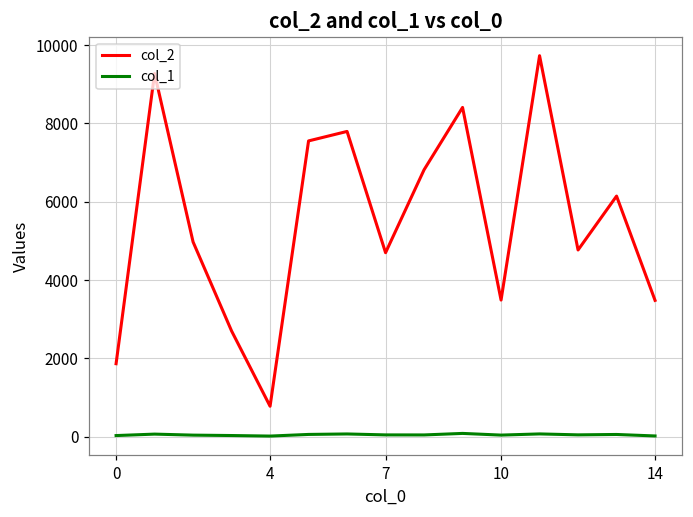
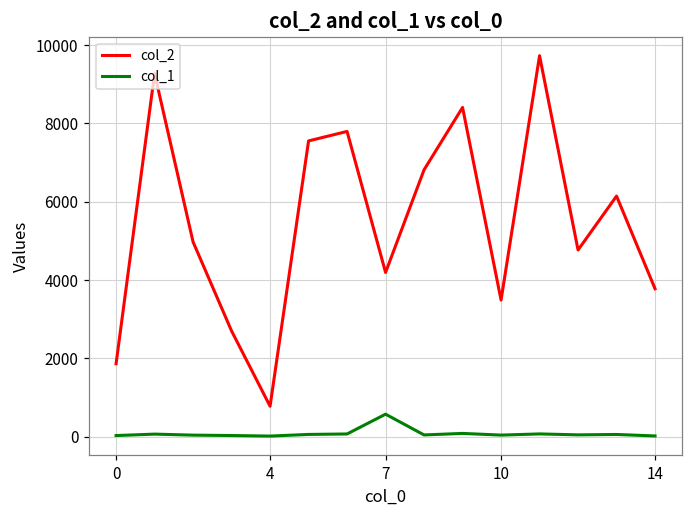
col_2, 7: 4700 -> 4200
col_1, 7: 100 -> 600
col_2, 14: 3500 -> 3800
